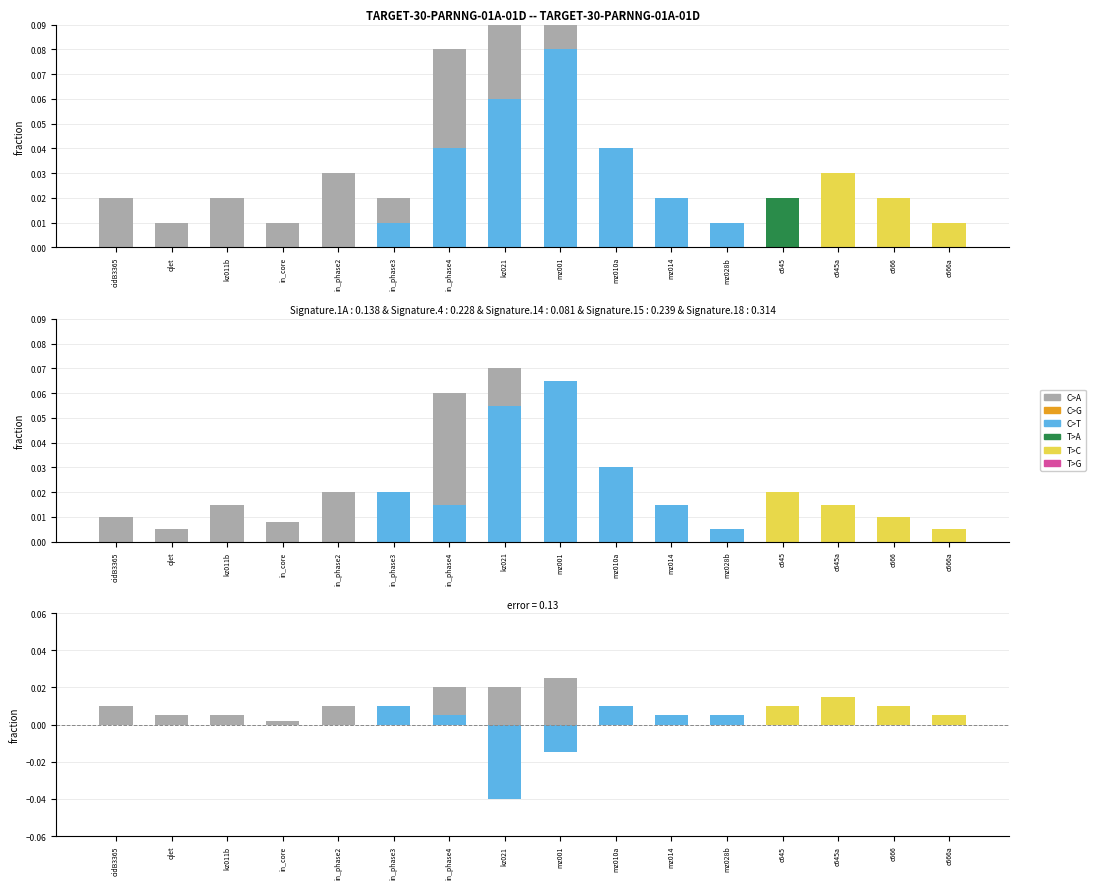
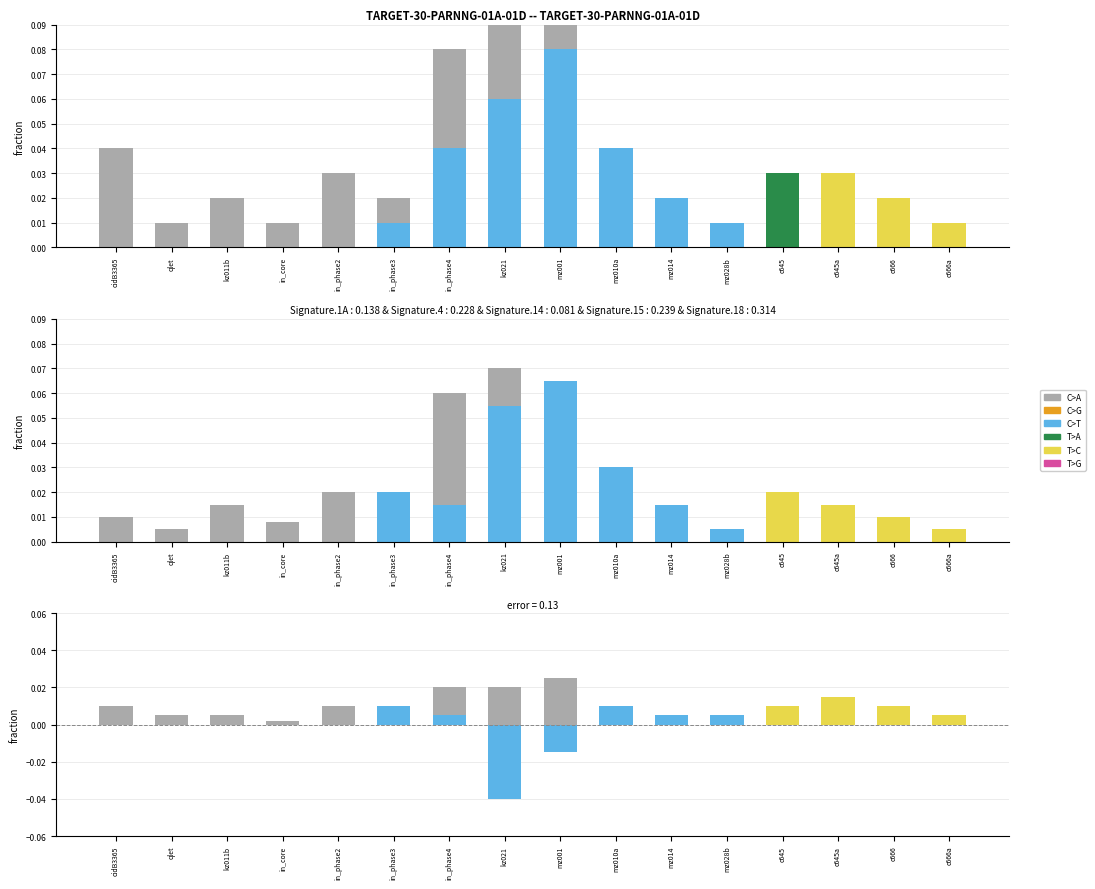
TARGET-30-PARNNG-01A-01D -- TARGET-30-PARNNG-01A-01D, C>A, cidB3365: 0.02 -> 0.04
TARGET-30-PARNNG-01A-01D -- TARGET-30-PARNNG-01A-01D, T>A, c645: 0.02 -> 0.03
